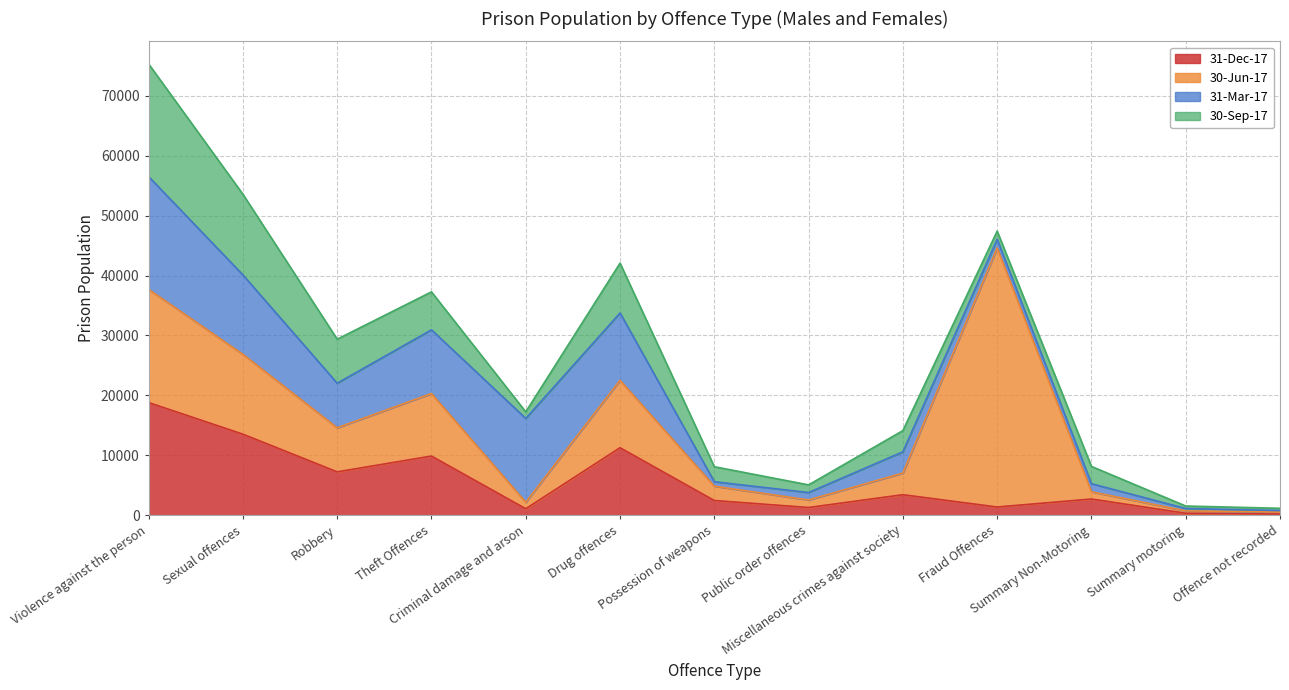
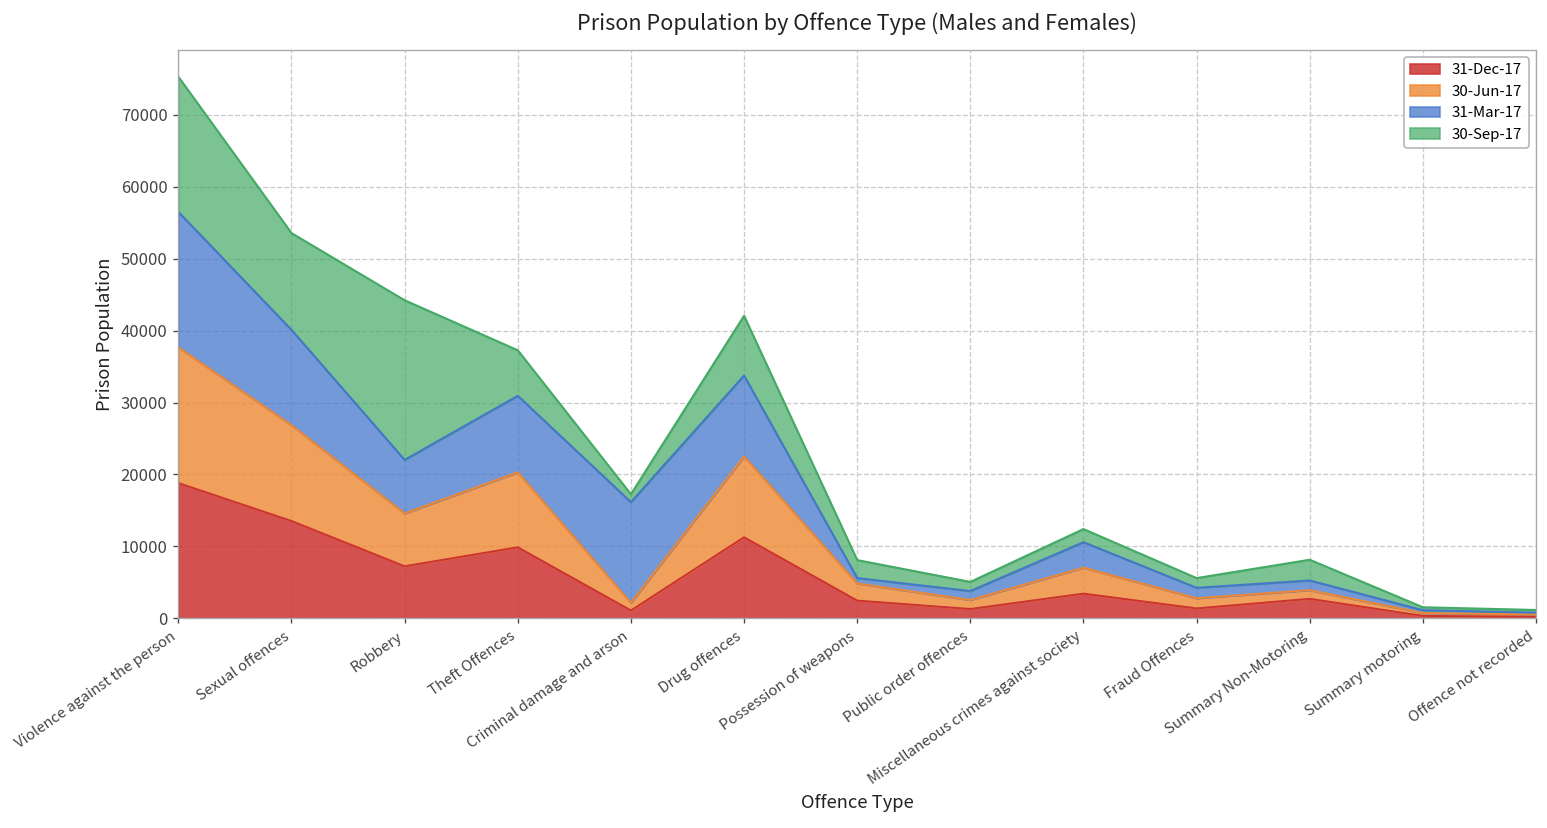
30-Sep-17, Robbery: 7000 -> 22000
30-Sep-17, Miscellaneous crimes against society: 4000 -> 2000
30-Jun-17, Fraud Offences: 43000 -> 1000
